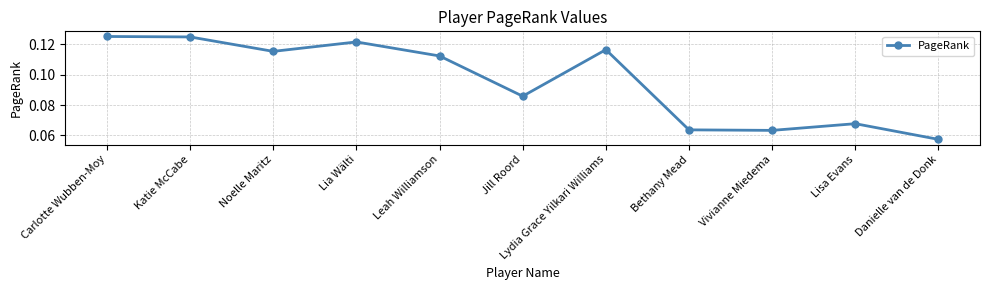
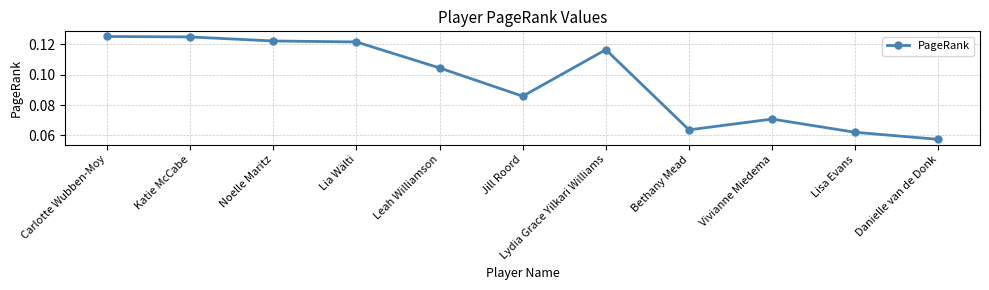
Noelle Maritz: 0.115 -> 0.122
Leah Williamson: 0.112 -> 0.104
Vivianne Miedema: 0.063 -> 0.071
Lisa Evans: 0.068 -> 0.062
